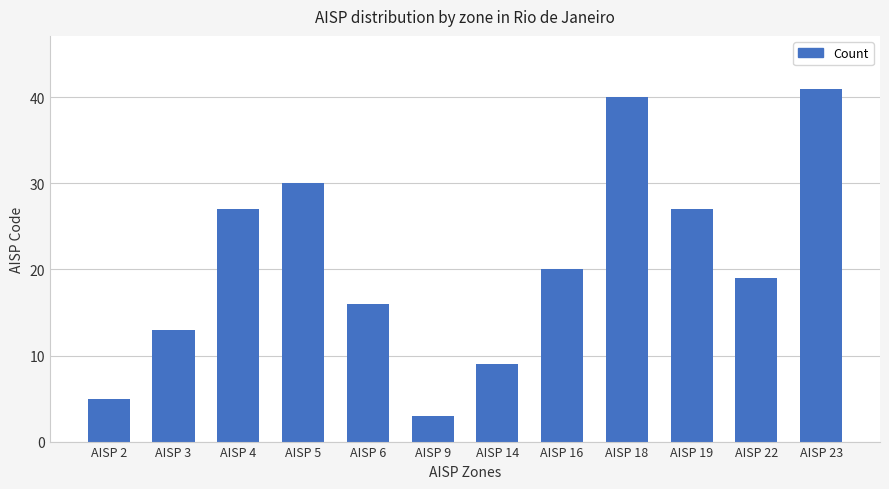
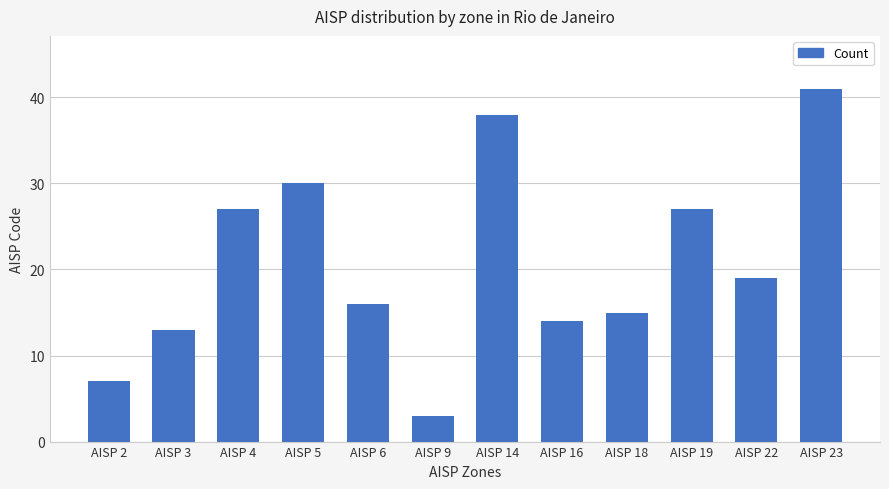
AISP 2: 5 -> 7
AISP 14: 9 -> 38
AISP 16: 20 -> 14
AISP 18: 40 -> 15
